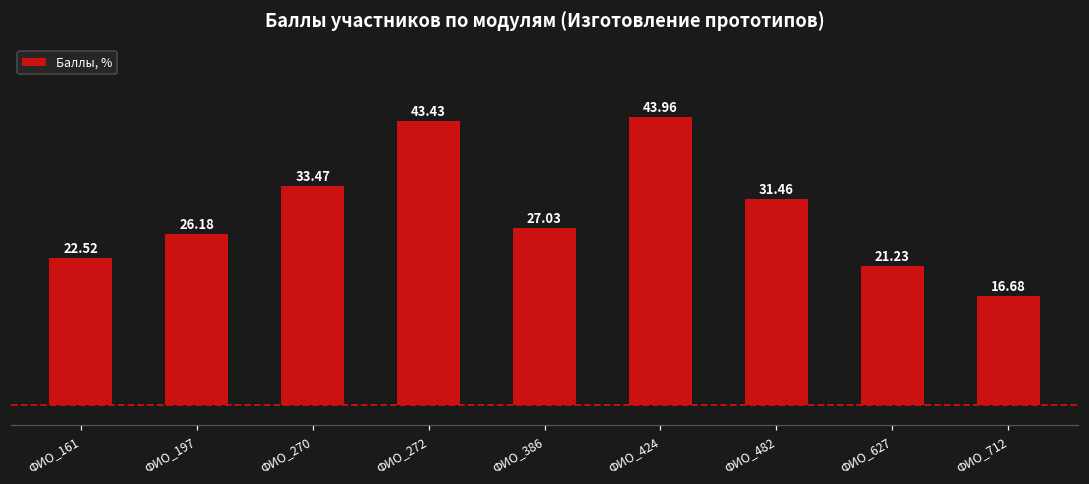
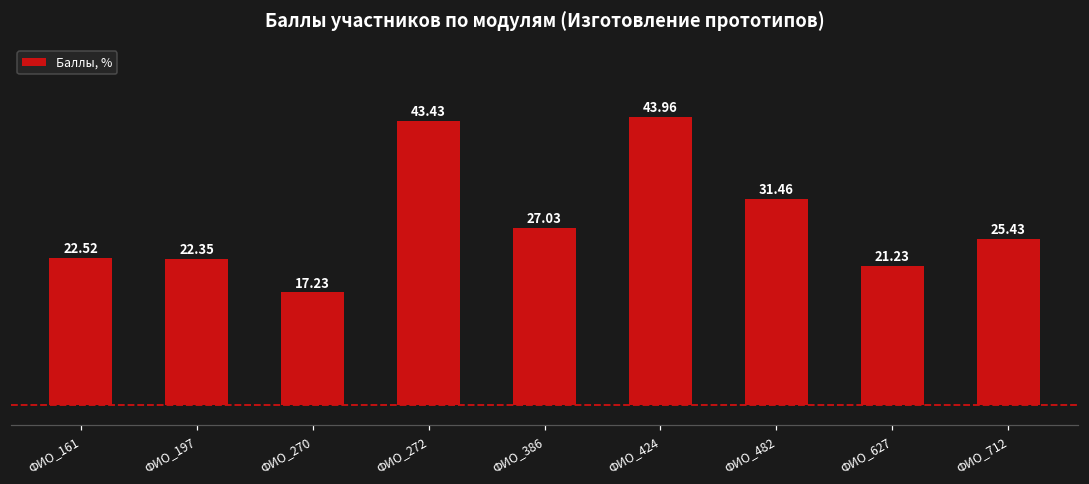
ФИО_197: 26.18 -> 22.35
ФИО_270: 33.47 -> 17.23
ФИО_712: 16.68 -> 25.43
